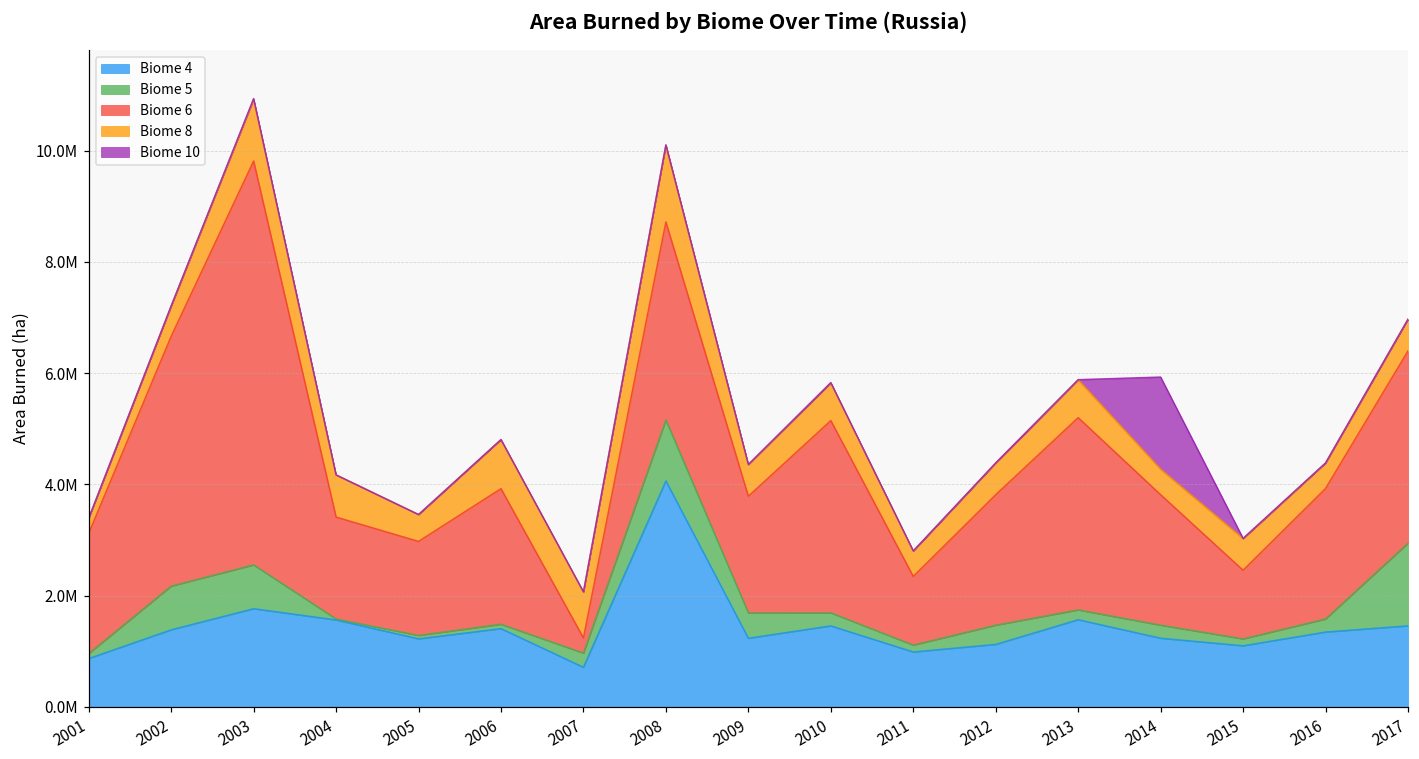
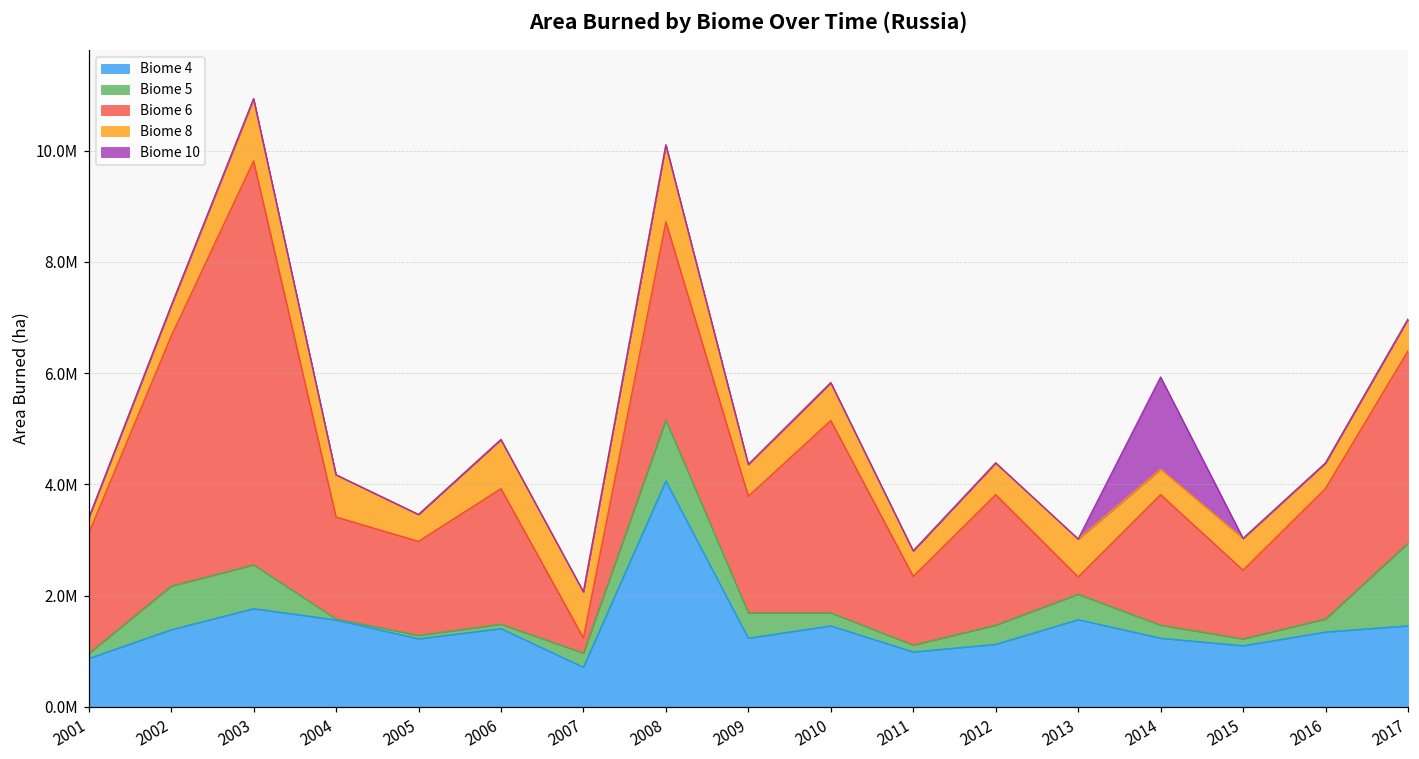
Biome 5, 2013: 200000 -> 500000
Biome 6, 2013: 3500000 -> 300000
